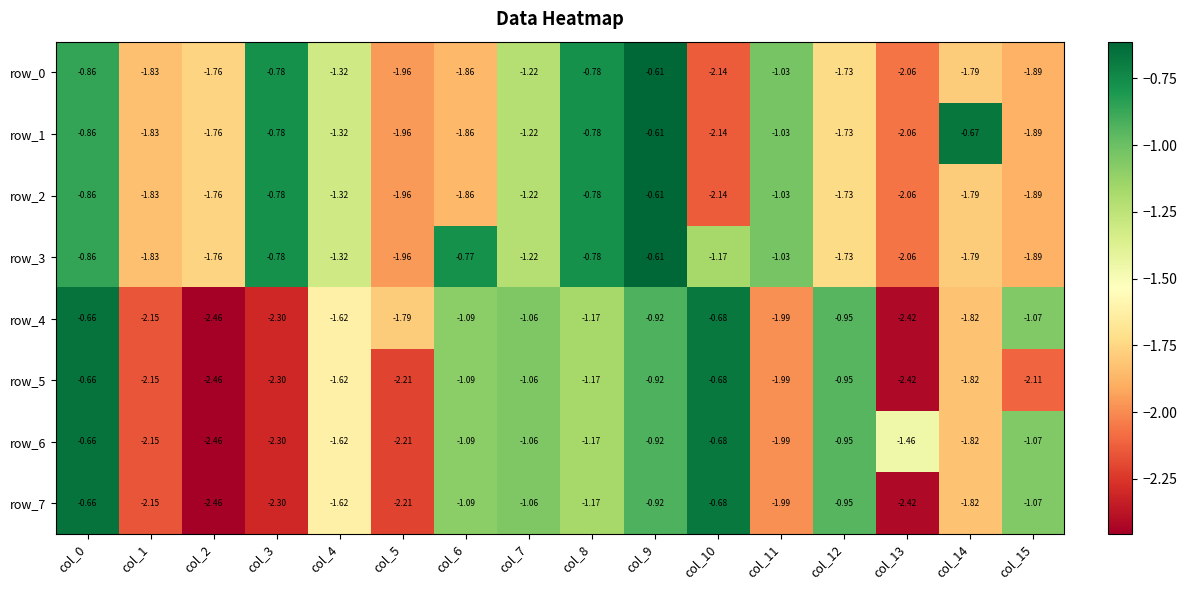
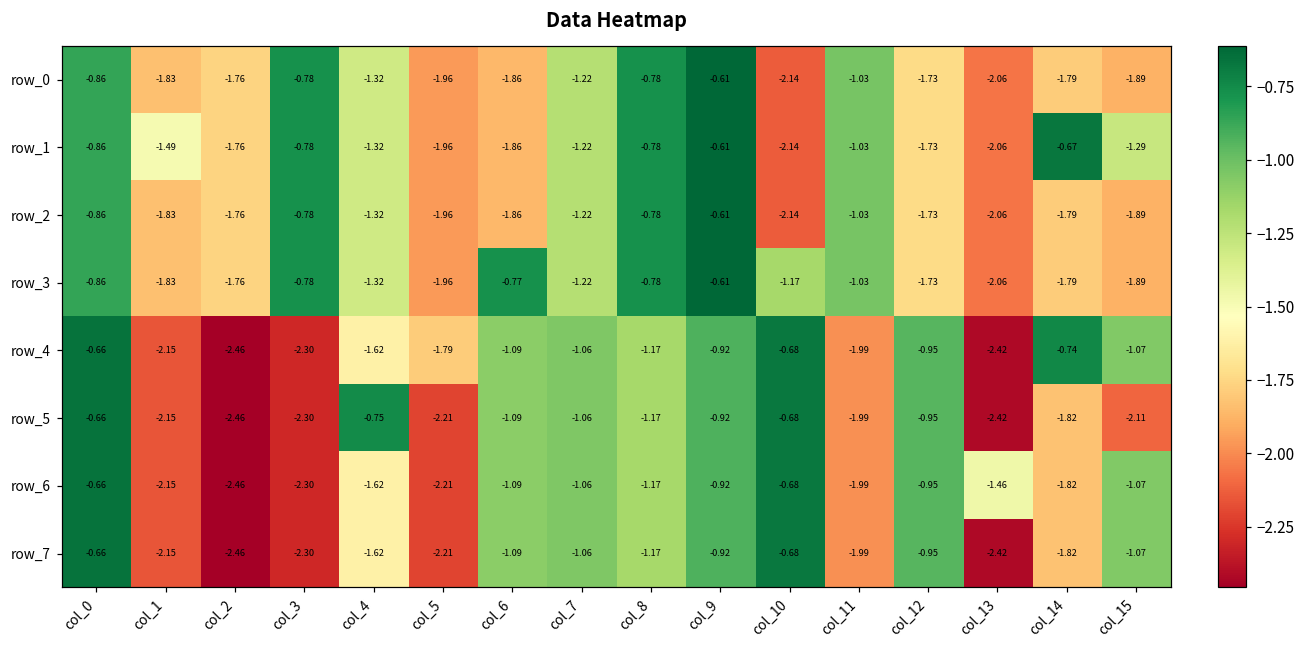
row_1, col_1: -1.83 -> -1.49
row_1, col_15: -1.89 -> -1.29
row_4, col_14: -1.82 -> -0.74
row_5, col_4: -1.62 -> -0.75
